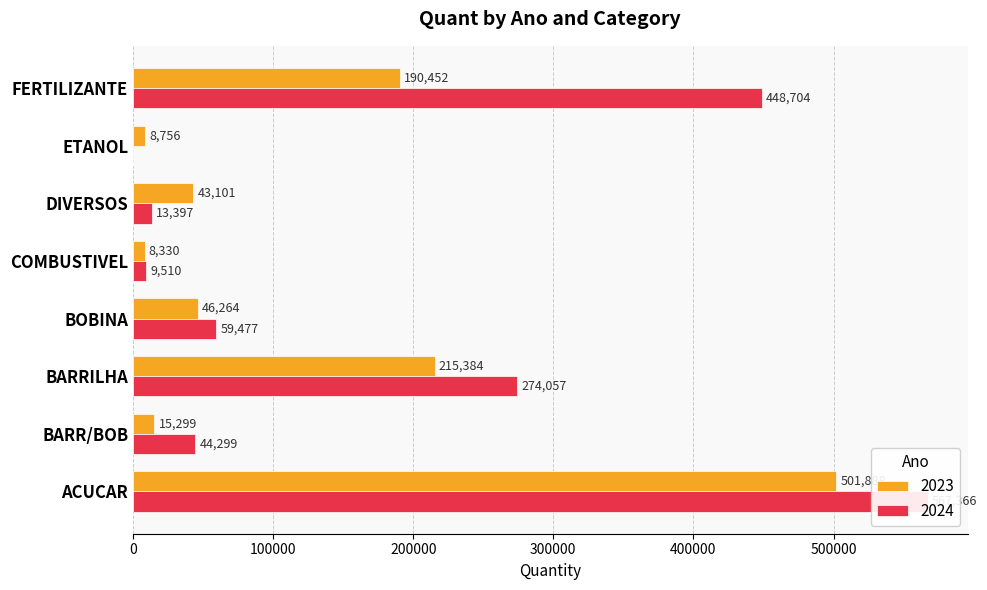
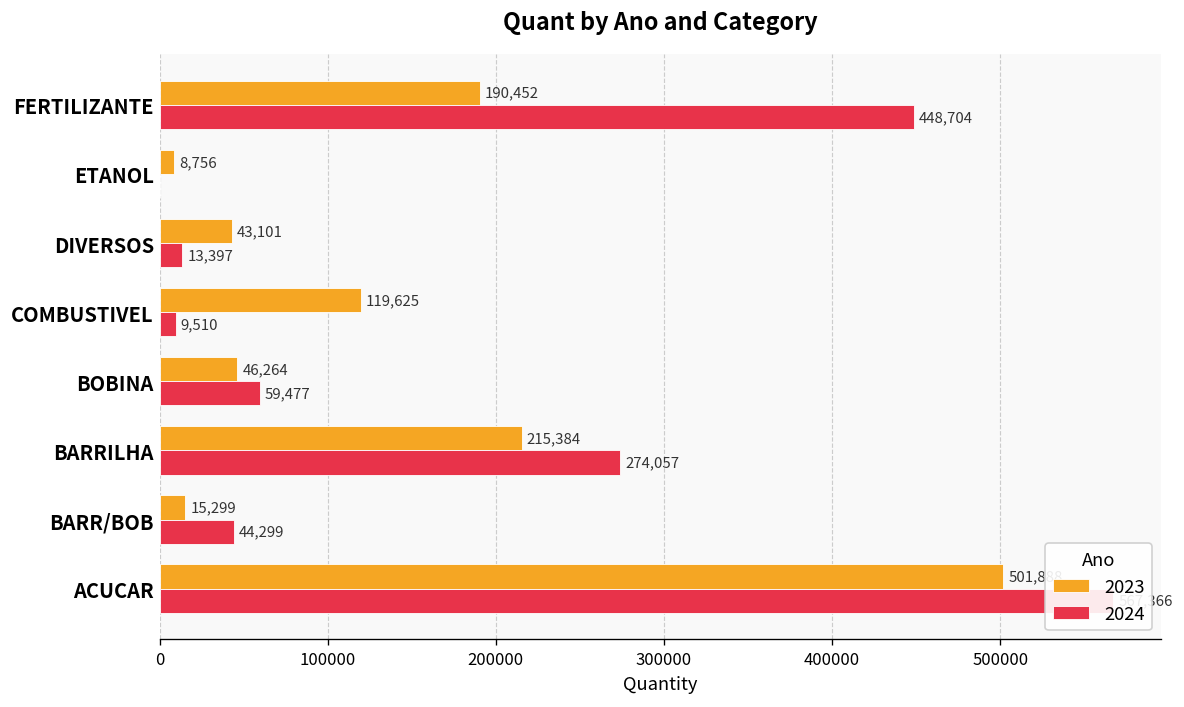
2023, COMBUSTIVEL: 8,330 -> 119,625
